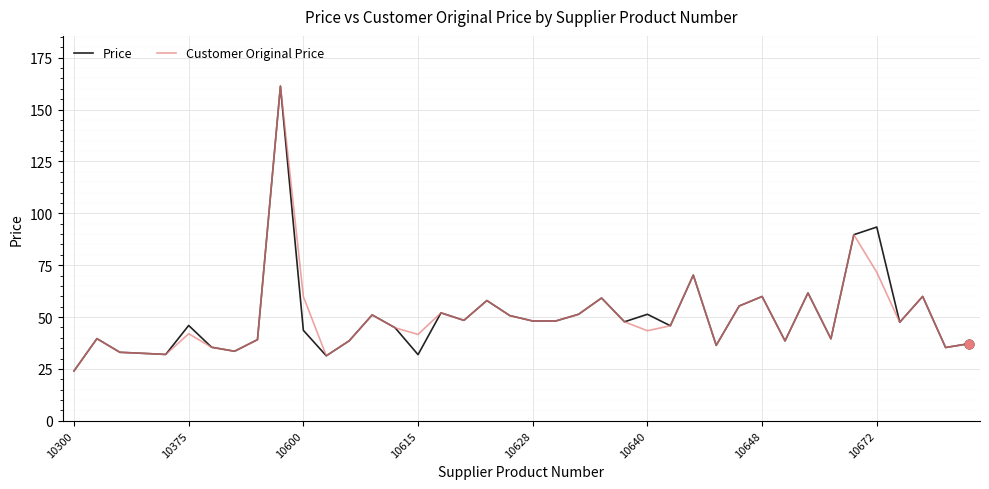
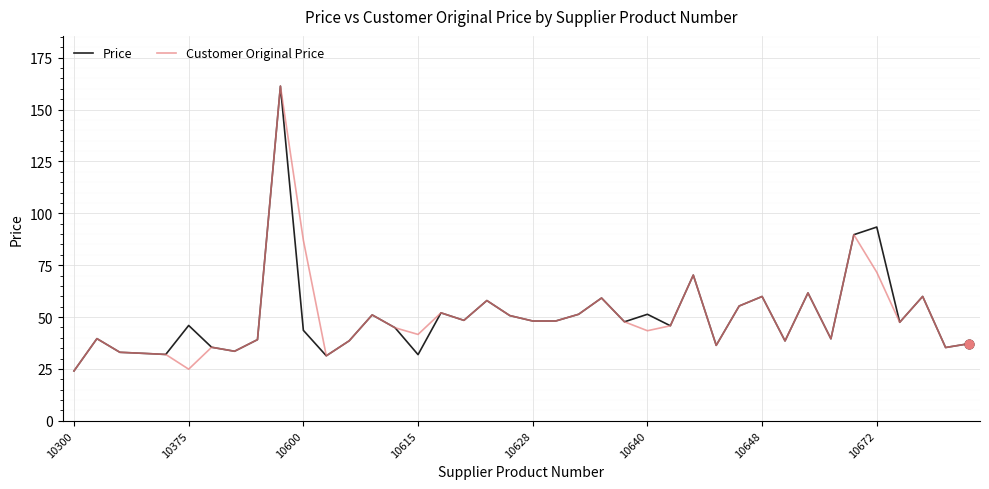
Customer Original Price, 10375: 42 -> 25
Customer Original Price, 10600: 60 -> 87
